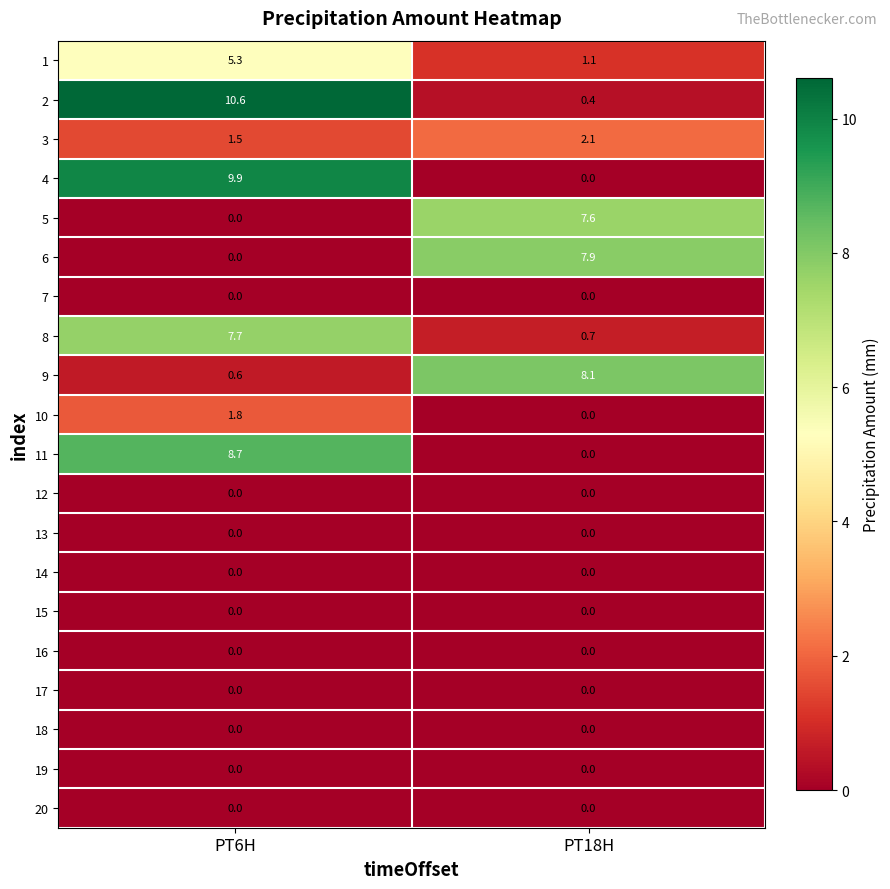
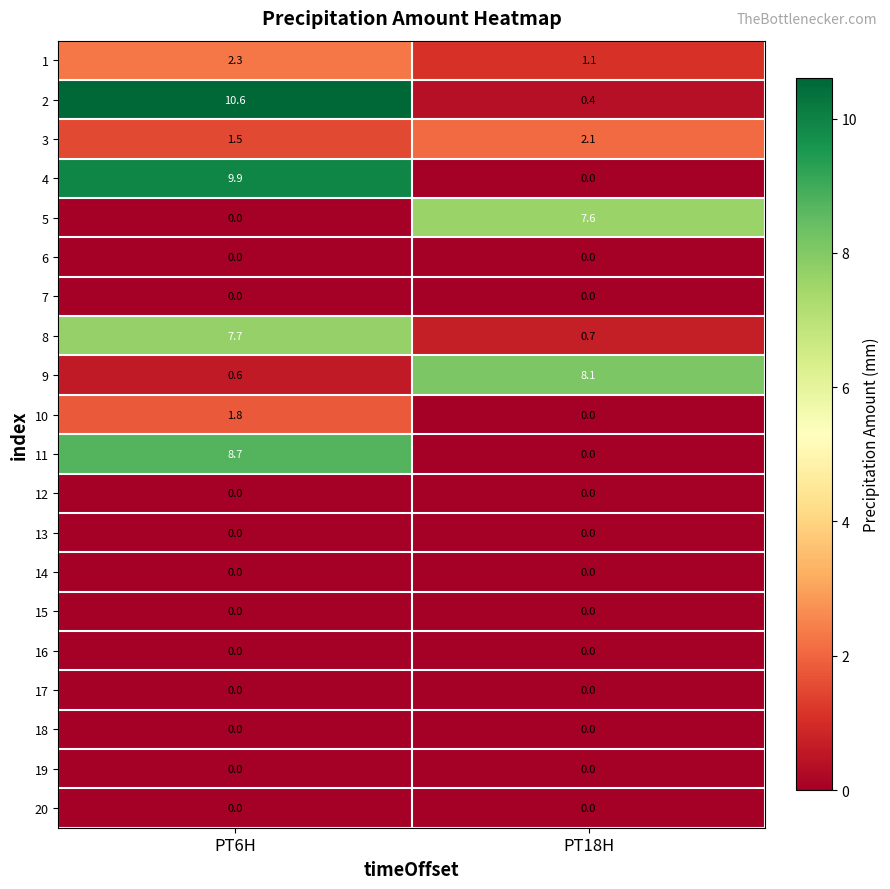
1, PT6H: 5.3 -> 2.3
6, PT18H: 7.9 -> 0.0
